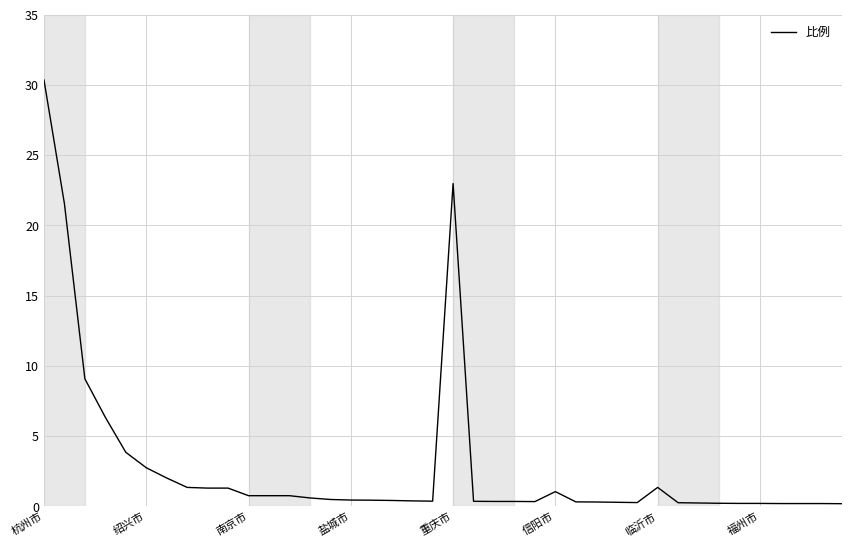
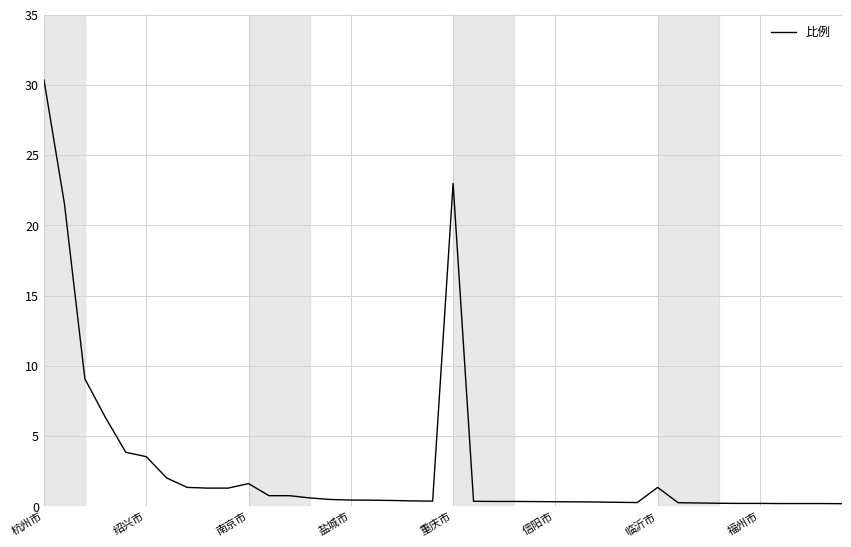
绍兴市: 2.7 -> 3.5
南京市: 0.8 -> 1.6
信阳市: 1.0 -> 0.3
